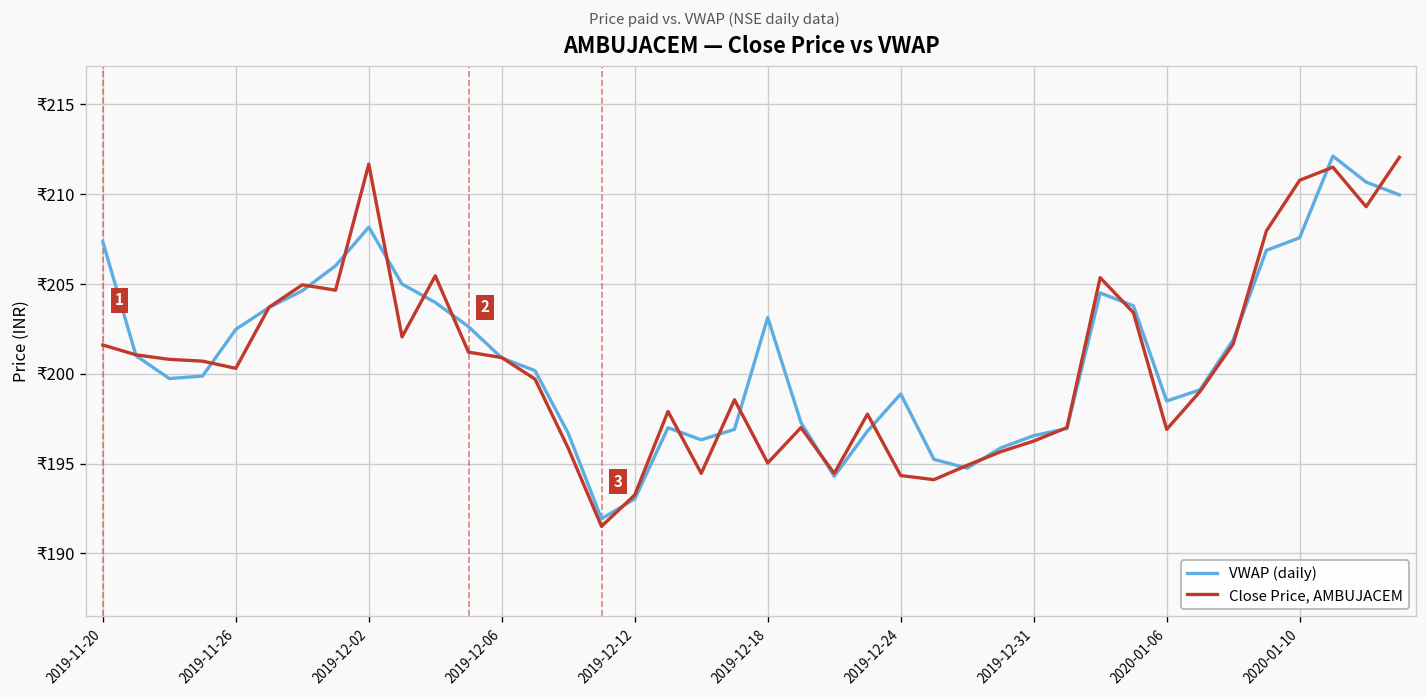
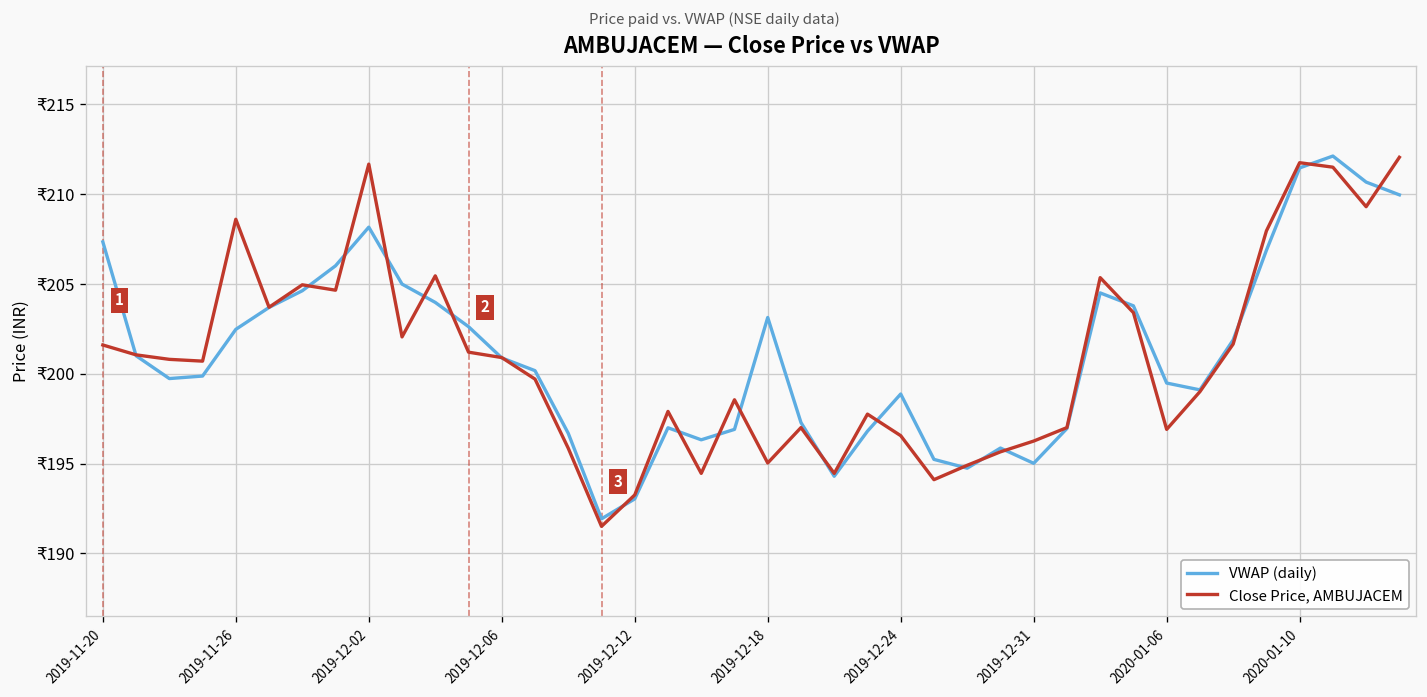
Close Price, AMBUJACEM, 2019-11-26: ₹200.3 -> ₹208.6
Close Price, AMBUJACEM, 2019-12-24: ₹194.3 -> ₹196.6
VWAP (daily), 2019-12-31: ₹196.6 -> ₹195.0
VWAP (daily), 2020-01-06: ₹198.5 -> ₹199.5
VWAP (daily), 2020-01-10: ₹207.6 -> ₹211.5
Close Price, AMBUJACEM, 2020-01-10: ₹210.8 -> ₹211.8
